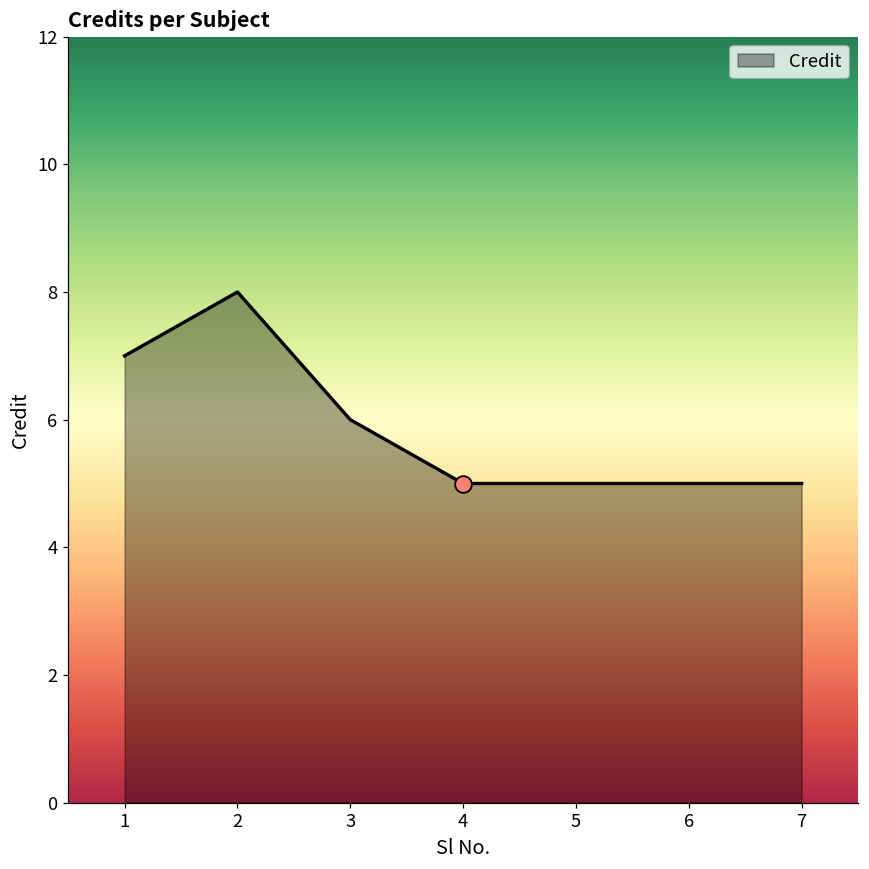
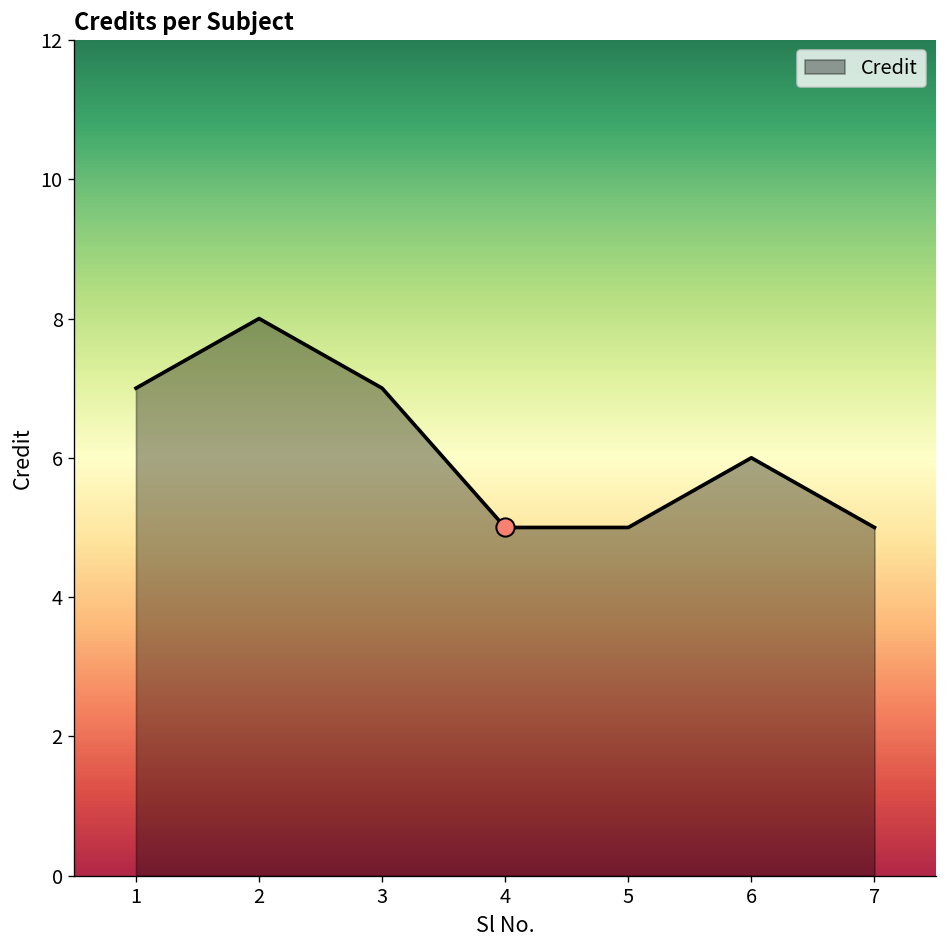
Credit, 3: 6 -> 7
Credit, 6: 5 -> 6
